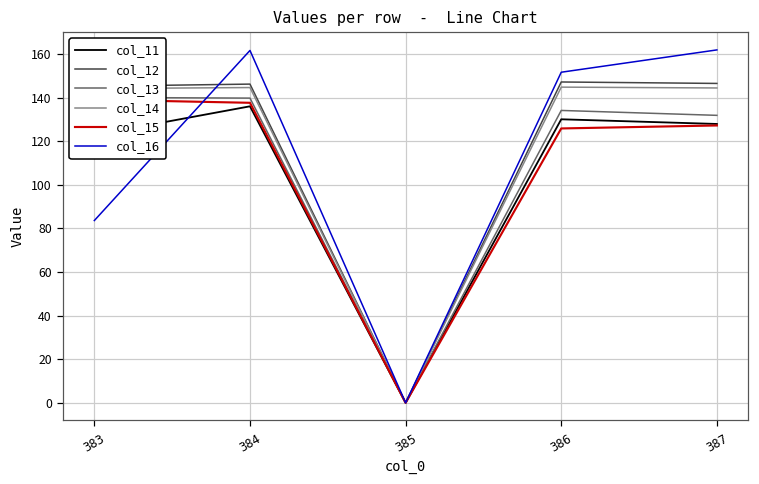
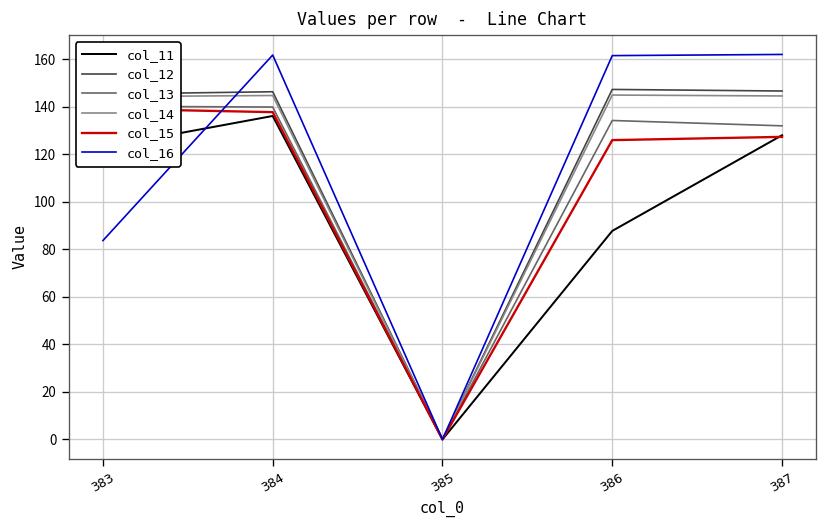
col_11, 386: 130 -> 88
col_16, 386: 152 -> 161
